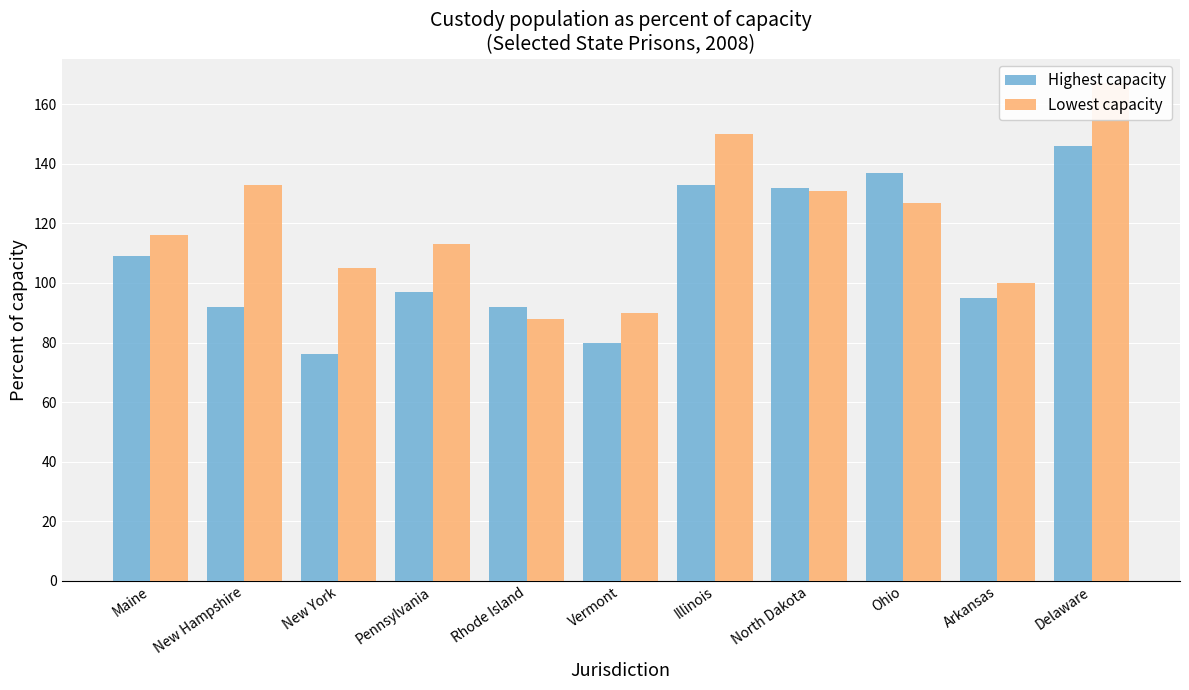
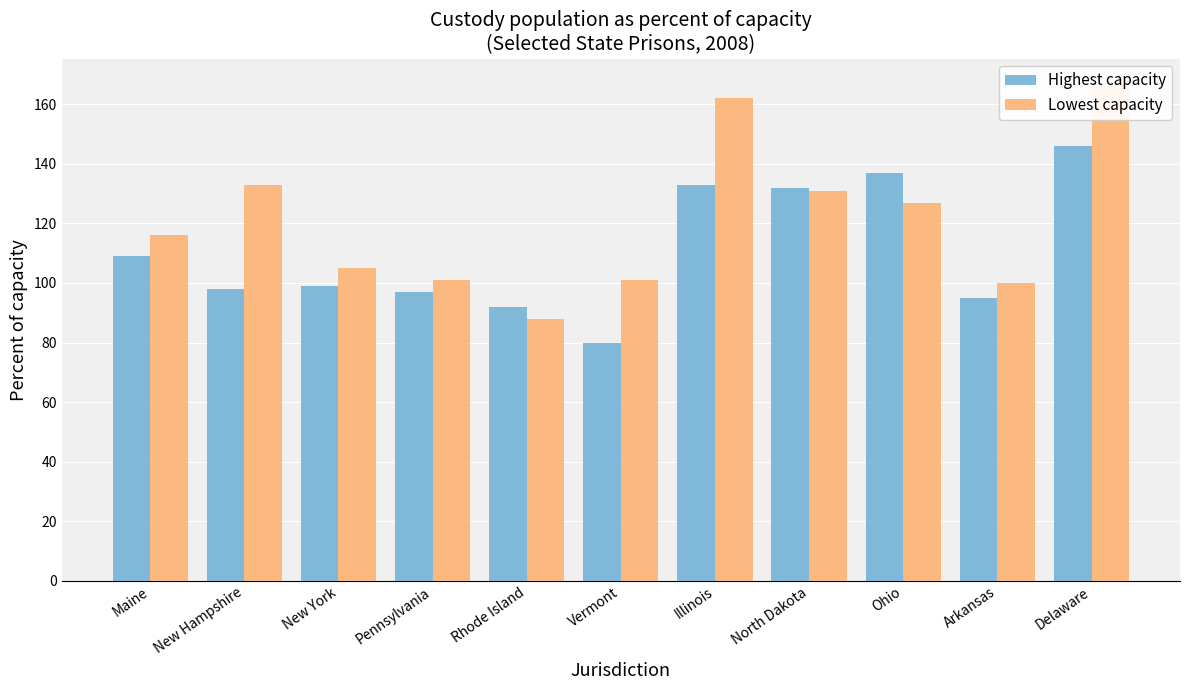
Highest capacity, New Hampshire: 92 -> 98
Highest capacity, New York: 76 -> 99
Lowest capacity, Pennsylvania: 113 -> 101
Lowest capacity, Vermont: 90 -> 101
Lowest capacity, Illinois: 150 -> 162
